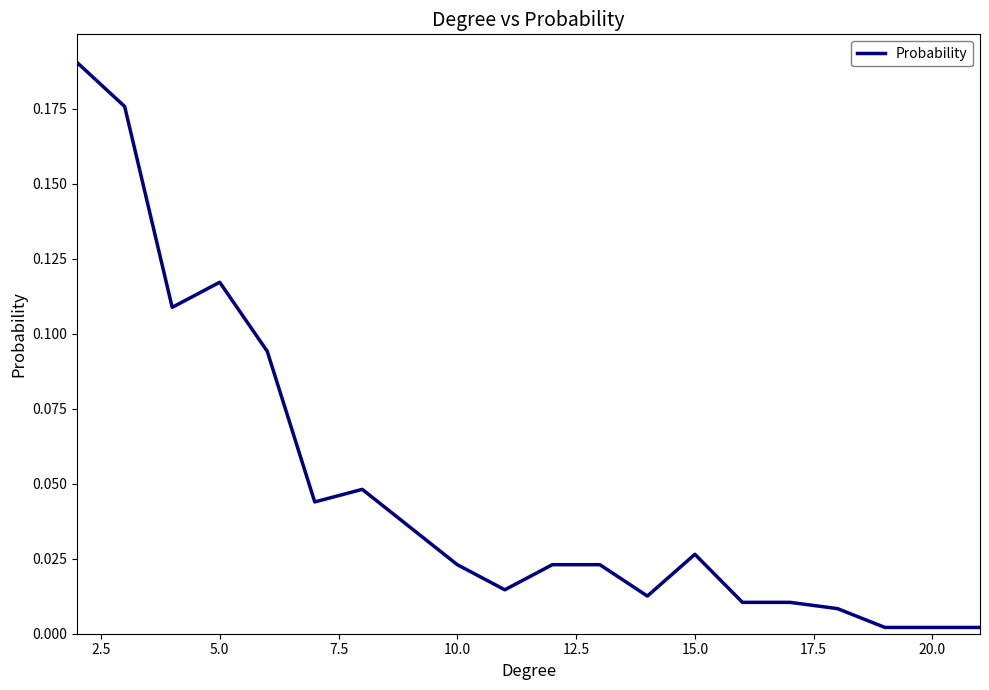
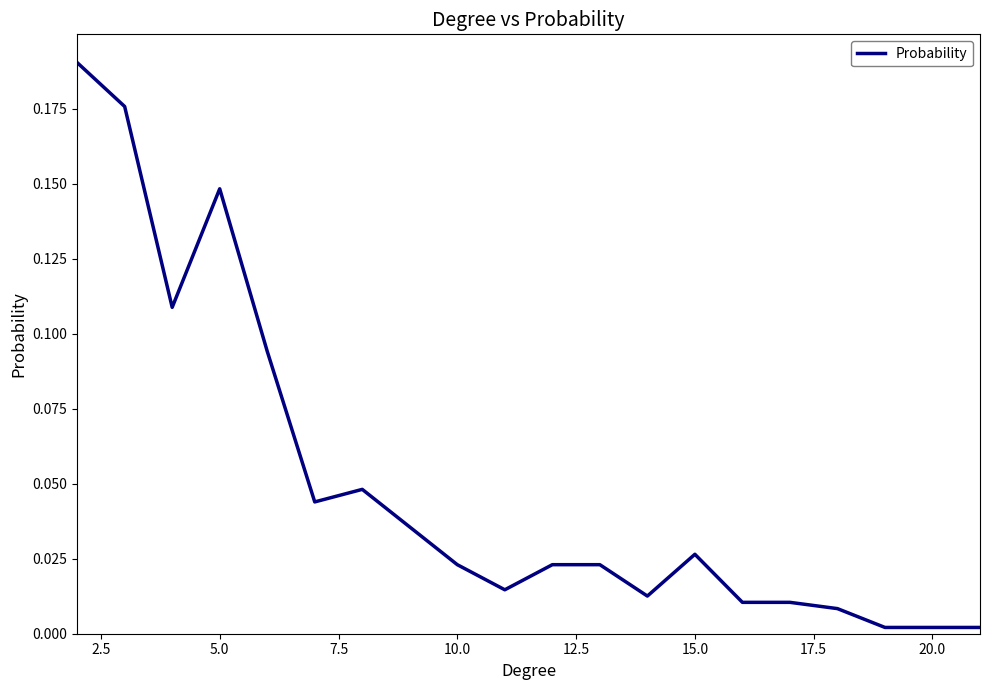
5.0: 0.117 -> 0.148
